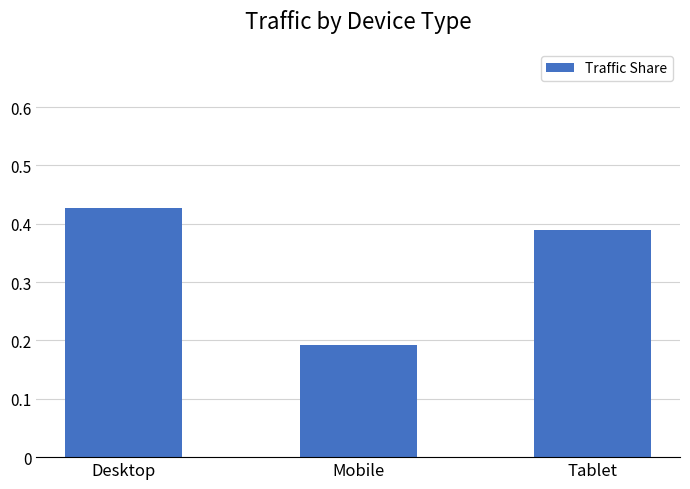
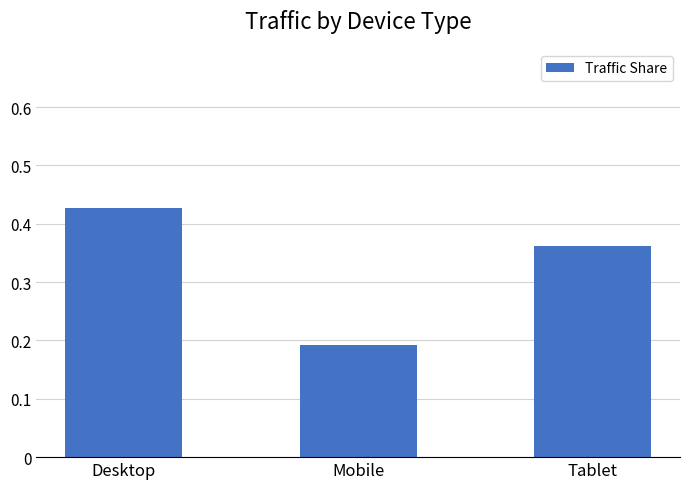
Tablet: 0.39 -> 0.36
